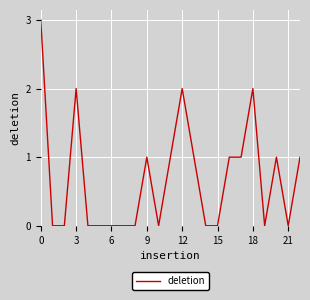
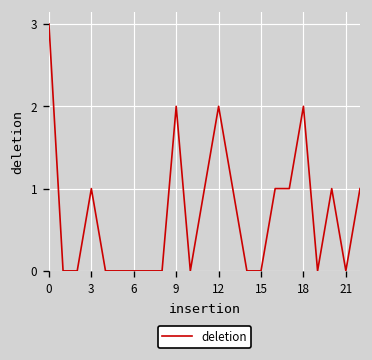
3: 2 -> 1
9: 1 -> 2
